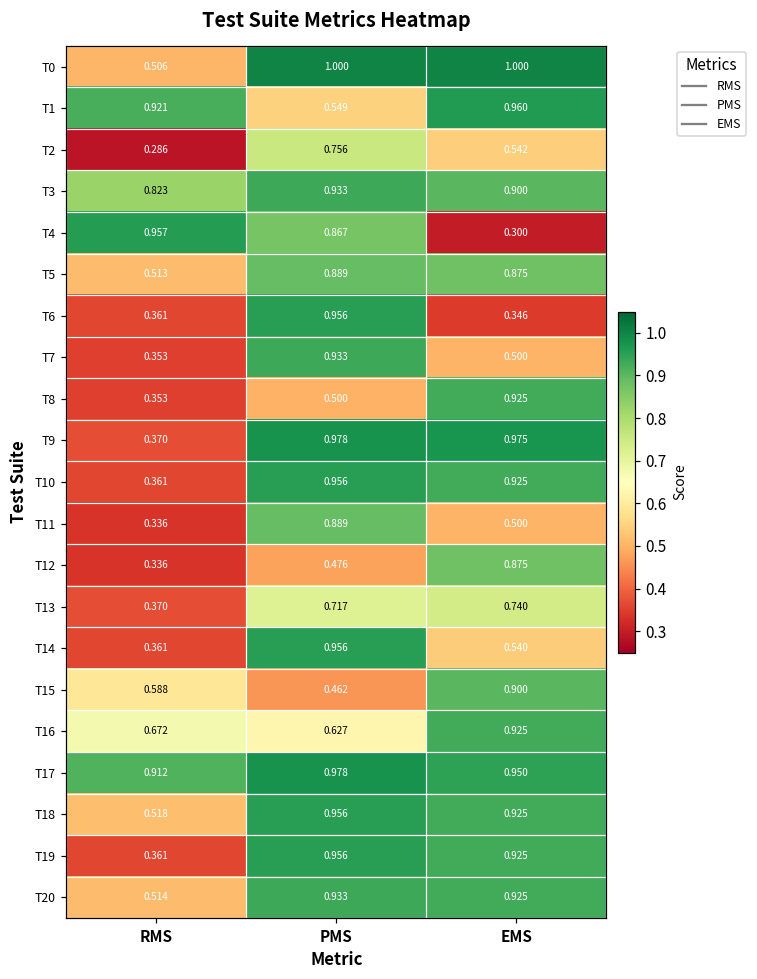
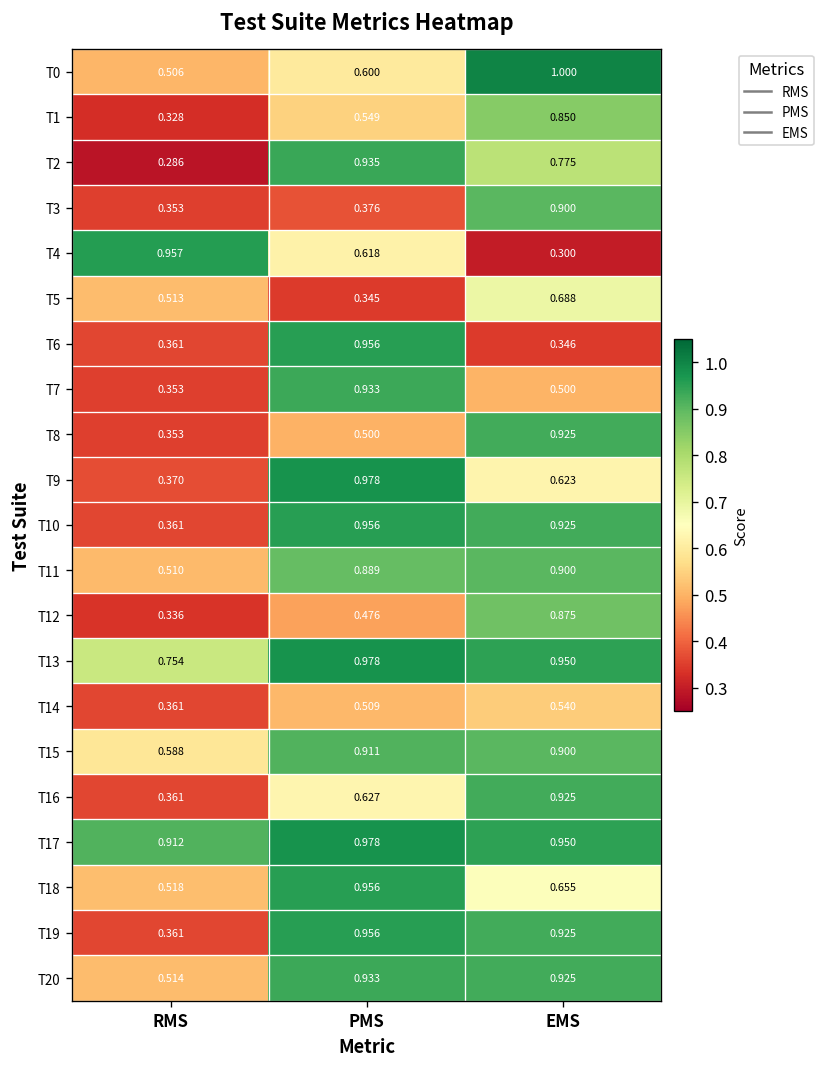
T0, PMS: 1.000 -> 0.600
T1, RMS: 0.921 -> 0.328
T1, EMS: 0.960 -> 0.850
T2, PMS: 0.756 -> 0.935
T2, EMS: 0.542 -> 0.775
T3, RMS: 0.823 -> 0.353
T3, PMS: 0.933 -> 0.376
T4, PMS: 0.867 -> 0.618
T5, PMS: 0.889 -> 0.345
T5, EMS: 0.875 -> 0.688
T9, EMS: 0.975 -> 0.623
T11, RMS: 0.336 -> 0.510
T11, EMS: 0.500 -> 0.900
T13, RMS: 0.370 -> 0.754
T13, PMS: 0.717 -> 0.978
T13, EMS: 0.740 -> 0.950
T14, PMS: 0.956 -> 0.509
T15, PMS: 0.462 -> 0.911
T16, RMS: 0.672 -> 0.361
T18, EMS: 0.925 -> 0.655
